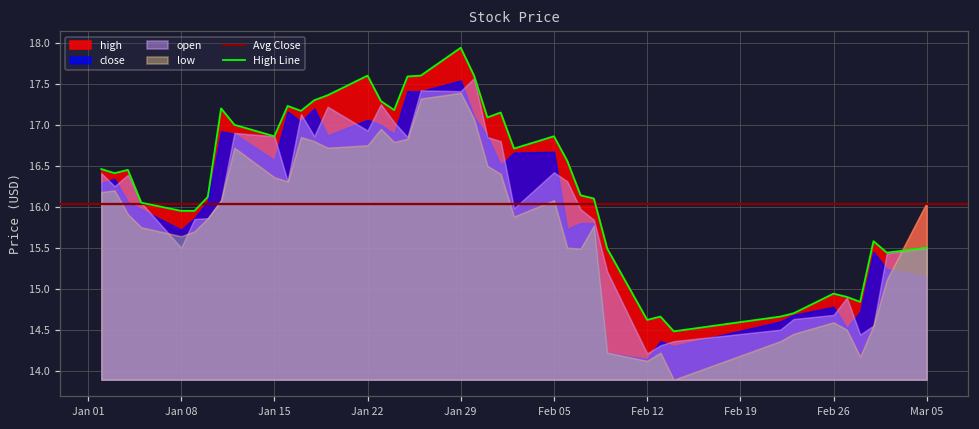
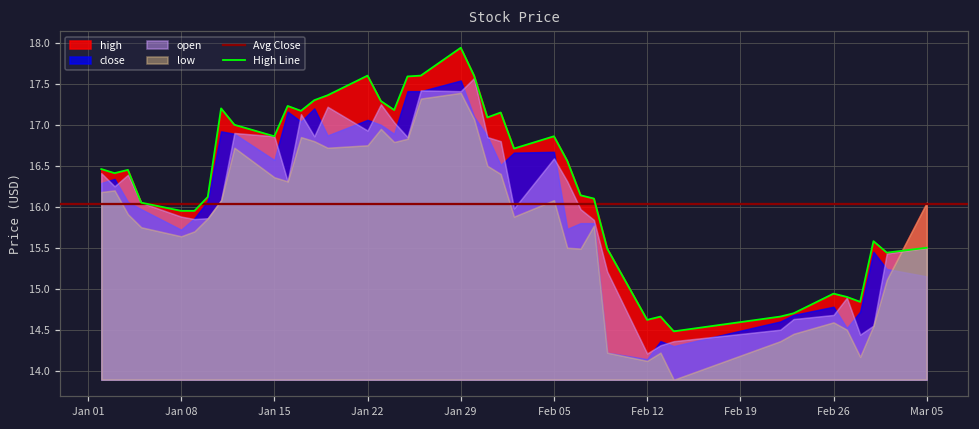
open, Jan 08: 15.5 -> 15.9
open, Feb 05: 16.4 -> 16.6
